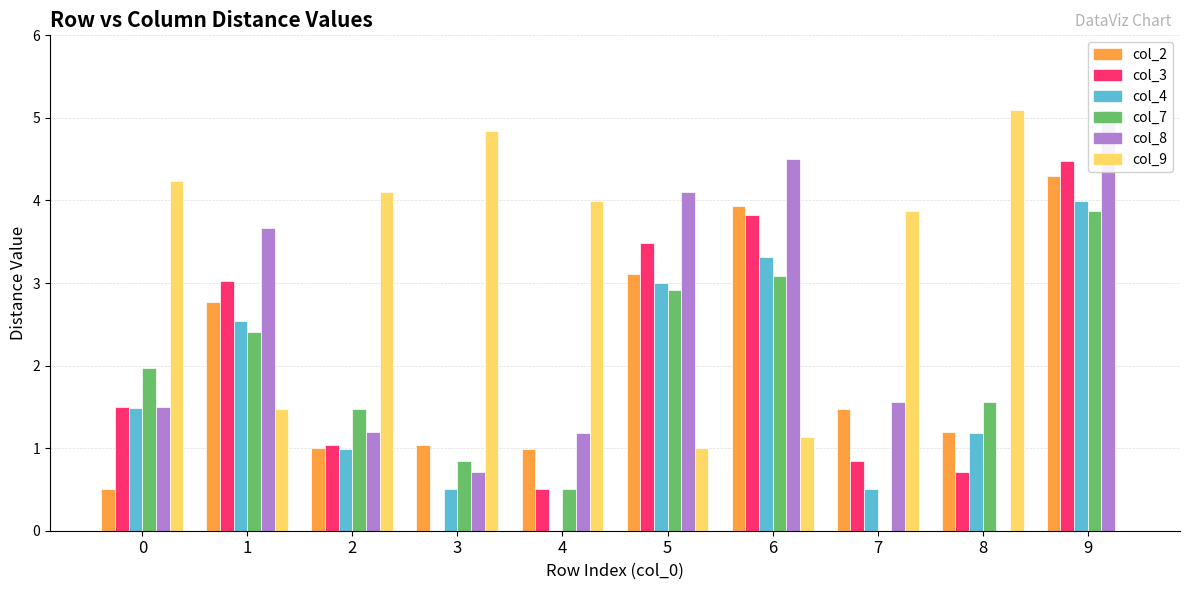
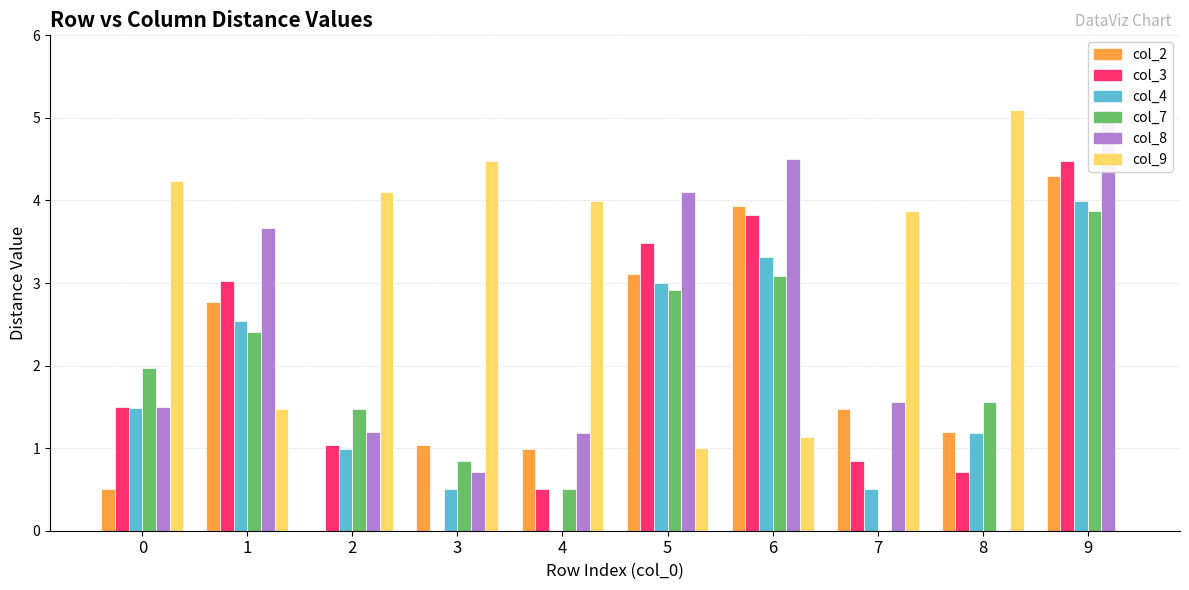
col_2, 2: 1 -> 0
col_9, 3: 4.8 -> 4.5
